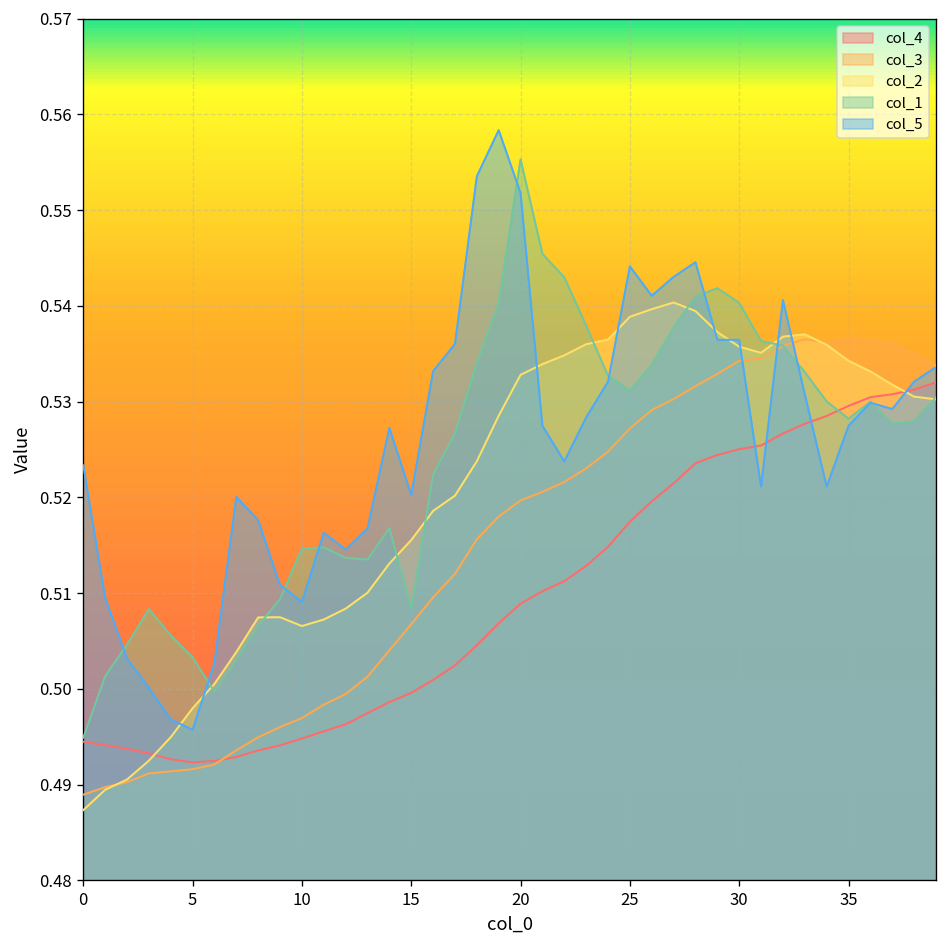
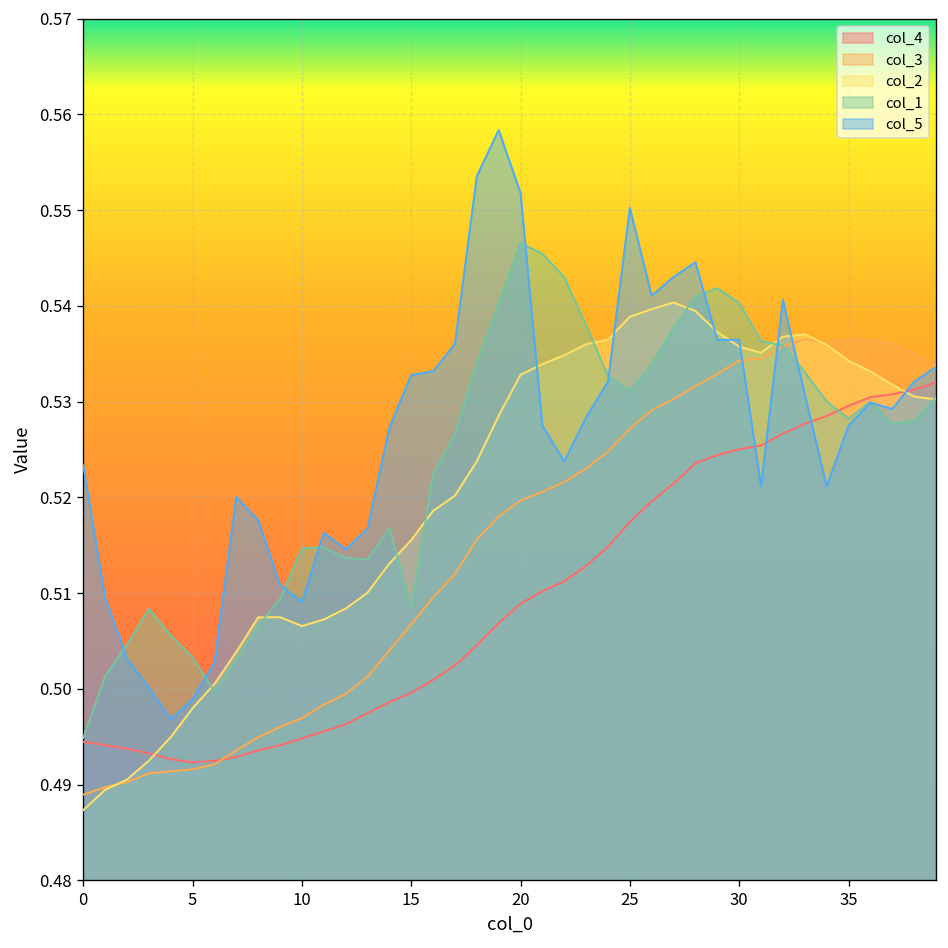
col_5, 5: 0.496 -> 0.499
col_5, 15: 0.520 -> 0.533
col_1, 20: 0.555 -> 0.547
col_5, 25: 0.544 -> 0.550
